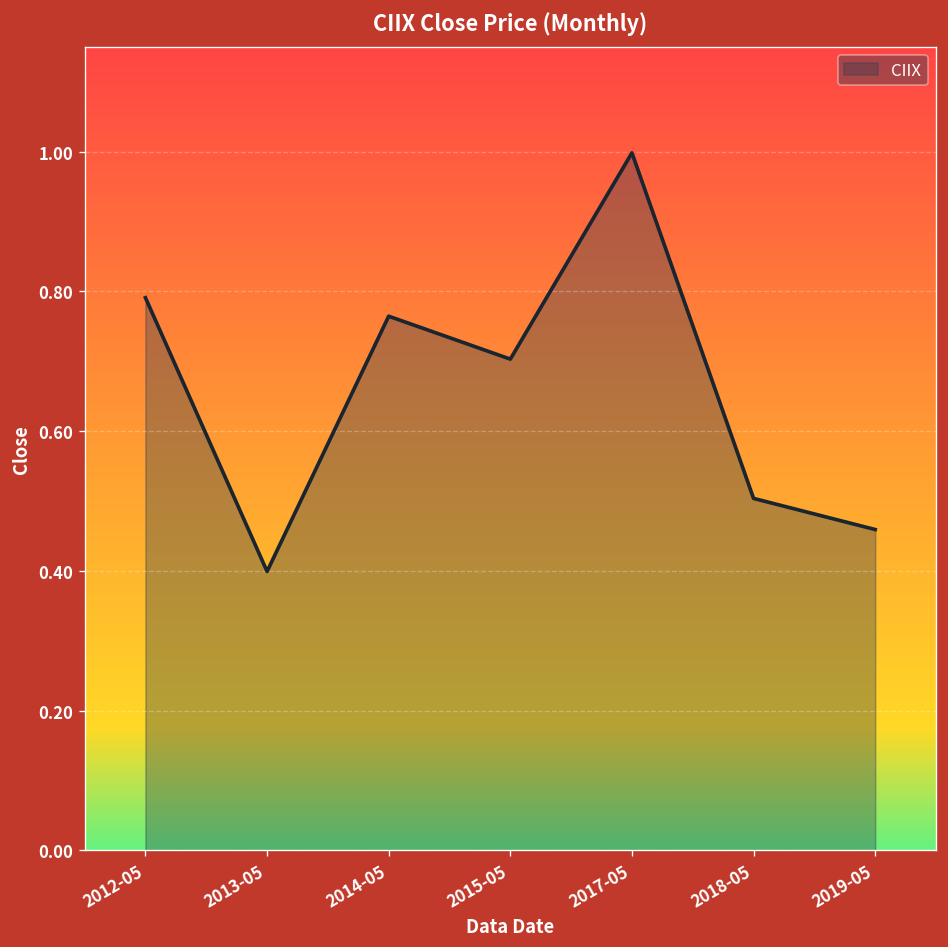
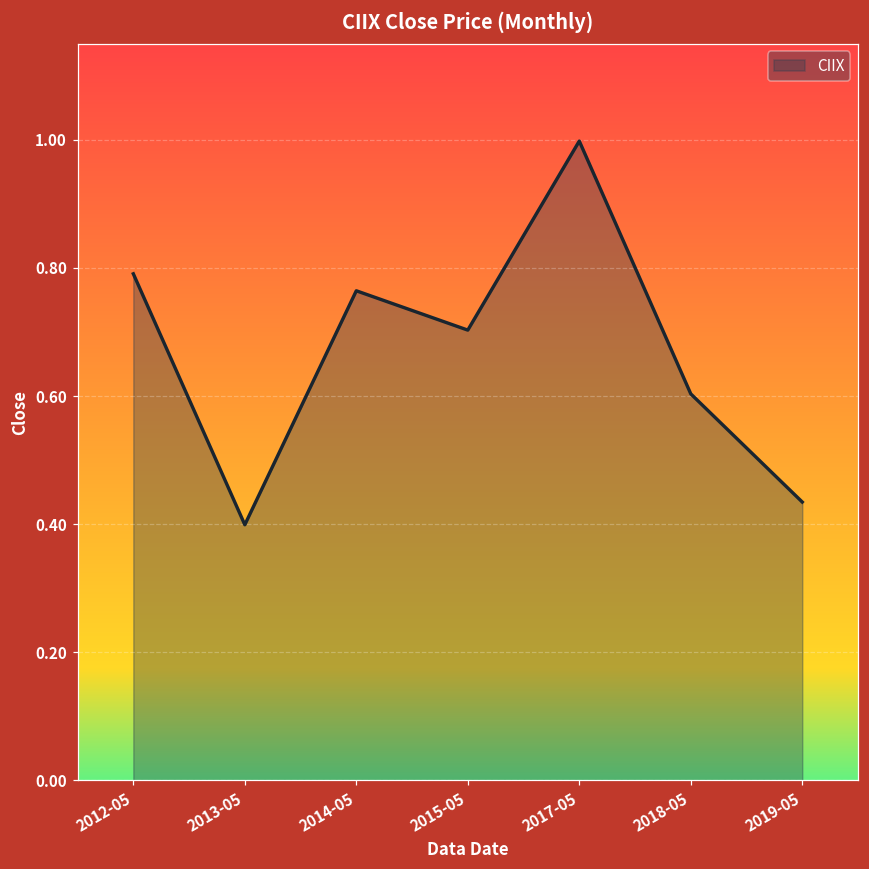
2018-05: 0.50 -> 0.60
2019-05: 0.46 -> 0.43
